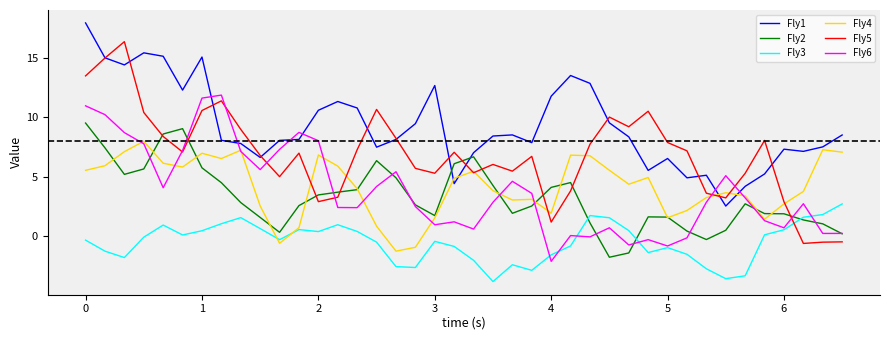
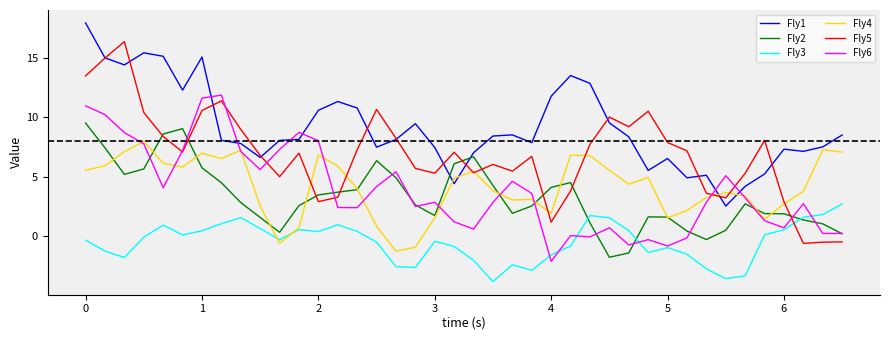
Fly1, 3: 12.7 -> 7.5
Fly6, 3: 0.9 -> 2.8
